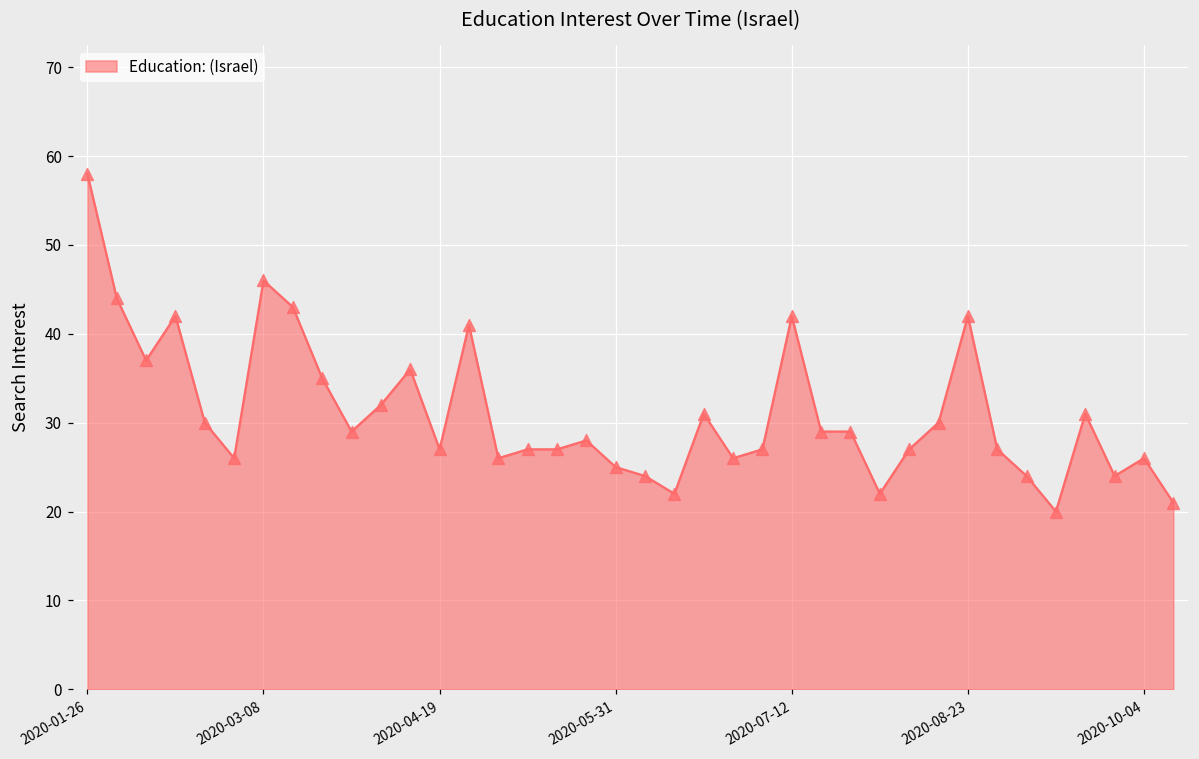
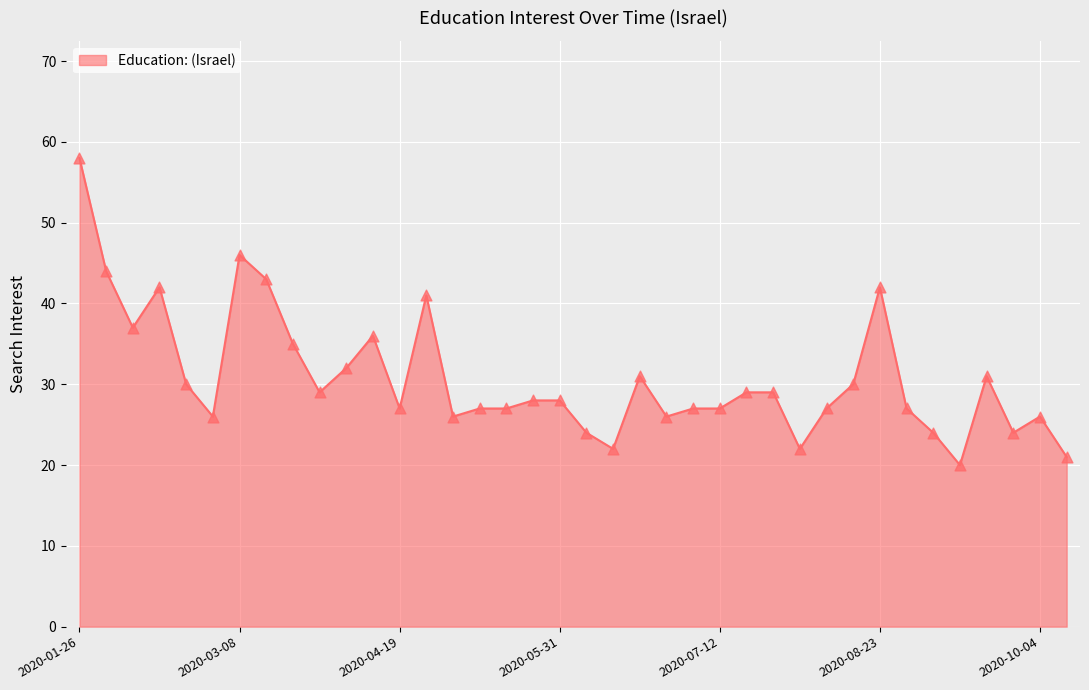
2020-05-31: 25 -> 28
2020-07-12: 42 -> 27
